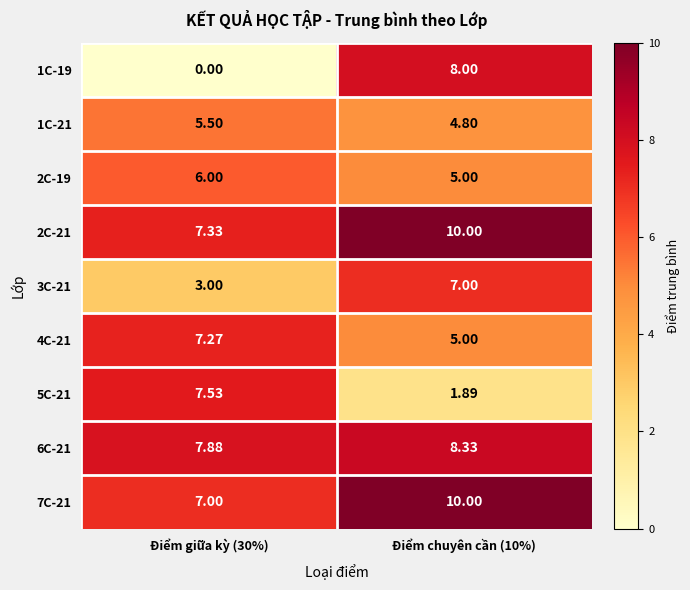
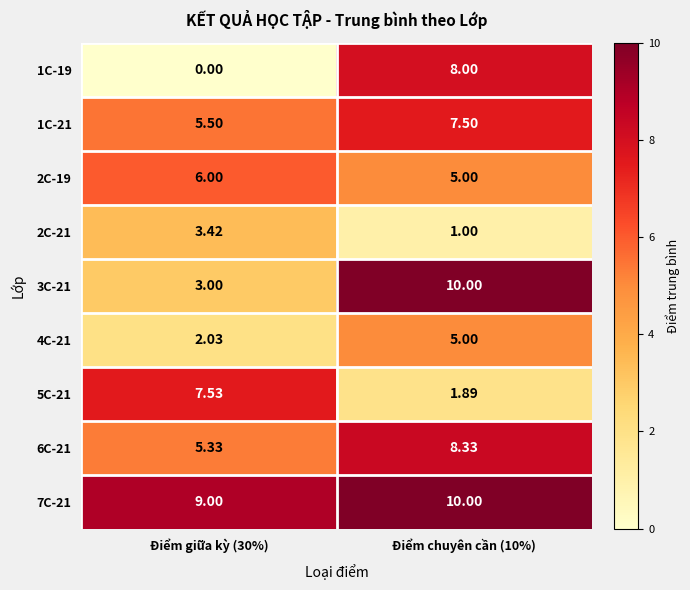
1C-21, Điểm chuyên cần (10%): 4.80 -> 7.50
2C-21, Điểm giữa kỳ (30%): 7.33 -> 3.42
2C-21, Điểm chuyên cần (10%): 10.00 -> 1.00
3C-21, Điểm chuyên cần (10%): 7.00 -> 10.00
4C-21, Điểm giữa kỳ (30%): 7.27 -> 2.03
6C-21, Điểm giữa kỳ (30%): 7.88 -> 5.33
7C-21, Điểm giữa kỳ (30%): 7.00 -> 9.00
